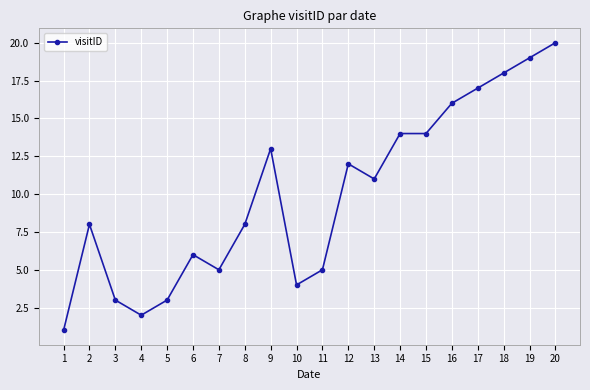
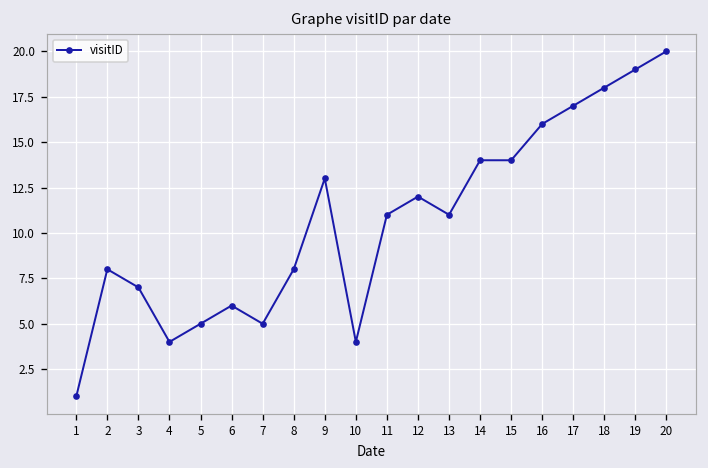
3: 3 -> 7
4: 2 -> 4
5: 3 -> 5
11: 5 -> 11
